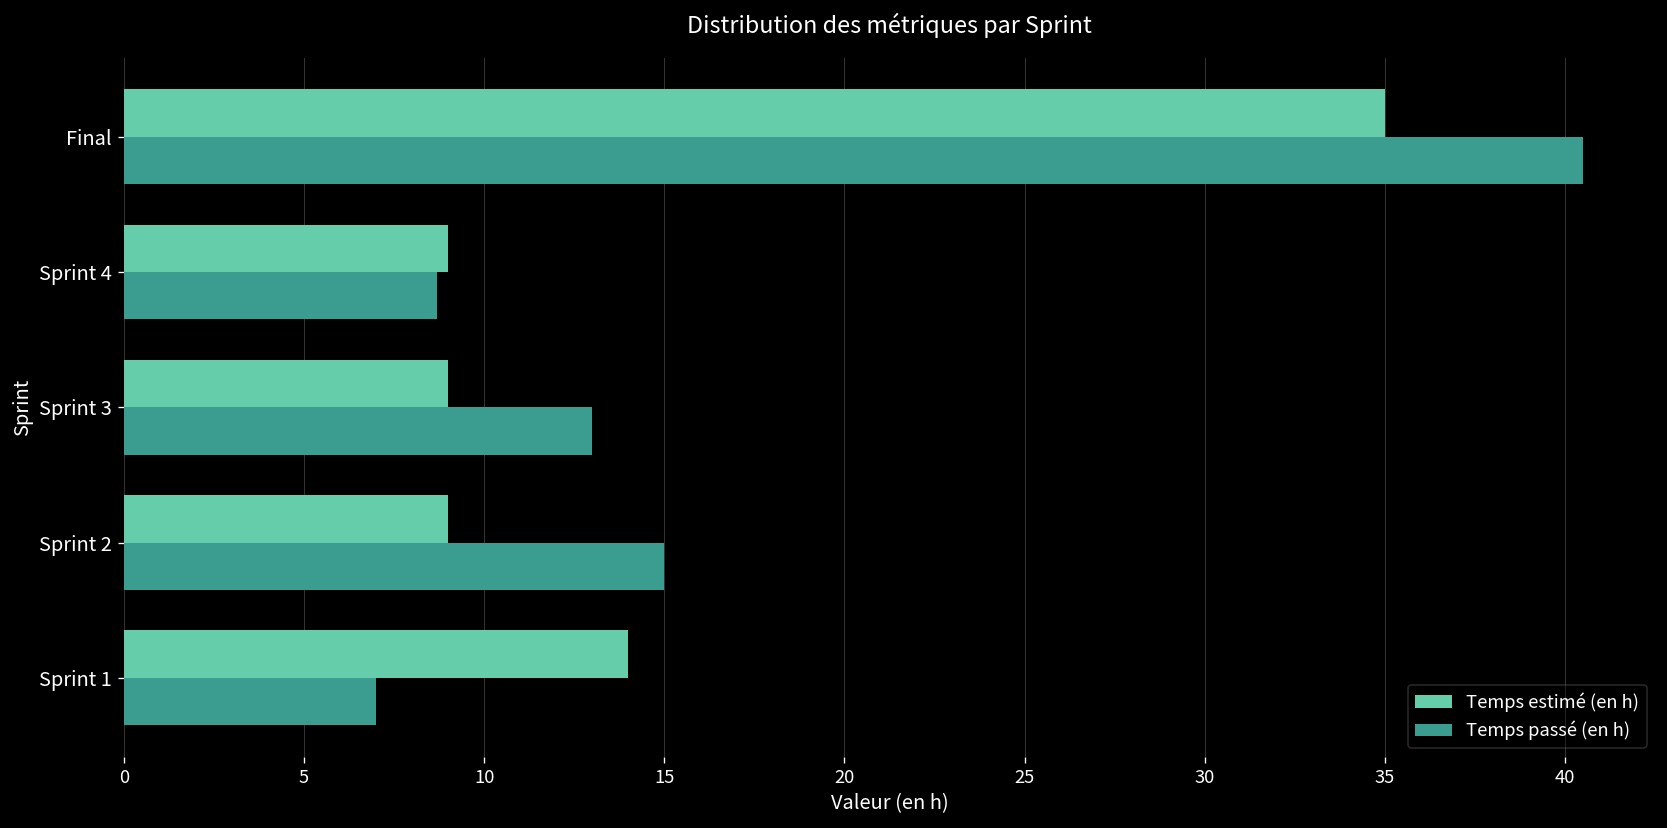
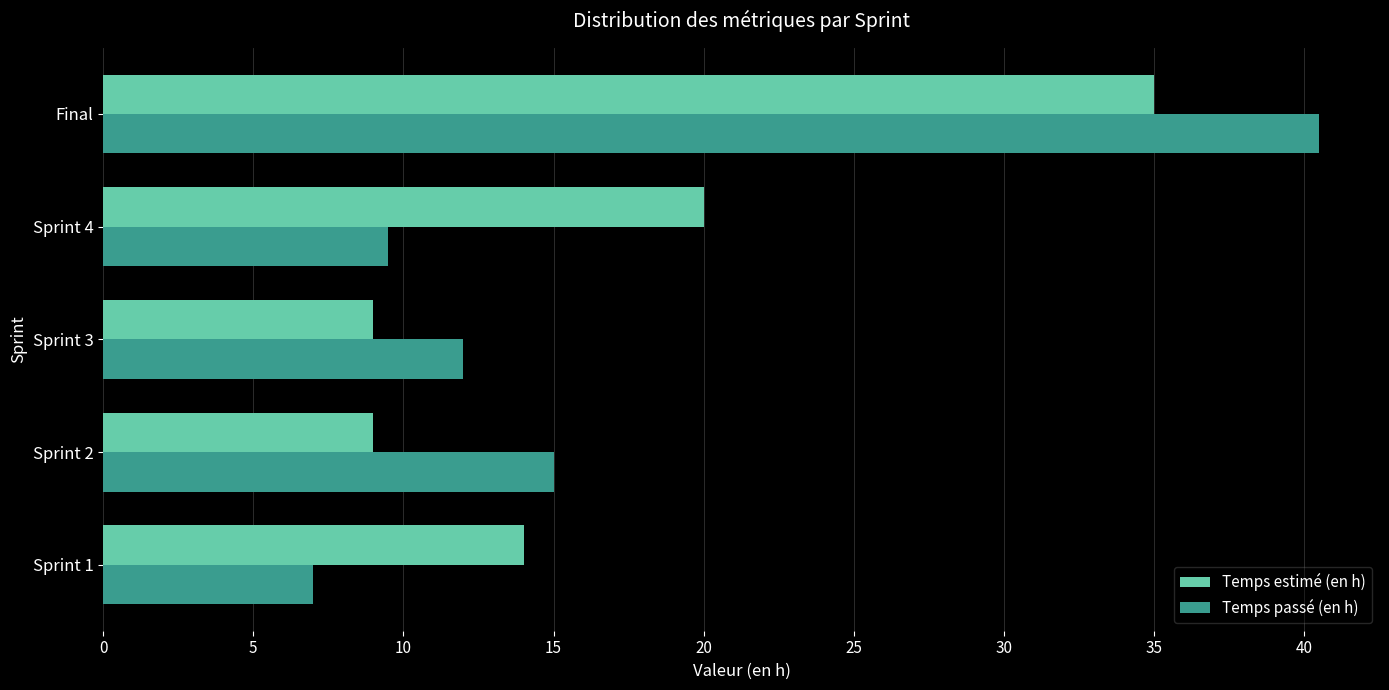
Temps estimé (en h), Sprint 4: 9 -> 20
Temps passé (en h), Sprint 4: 8.7 -> 9.5
Temps passé (en h), Sprint 3: 13 -> 12
